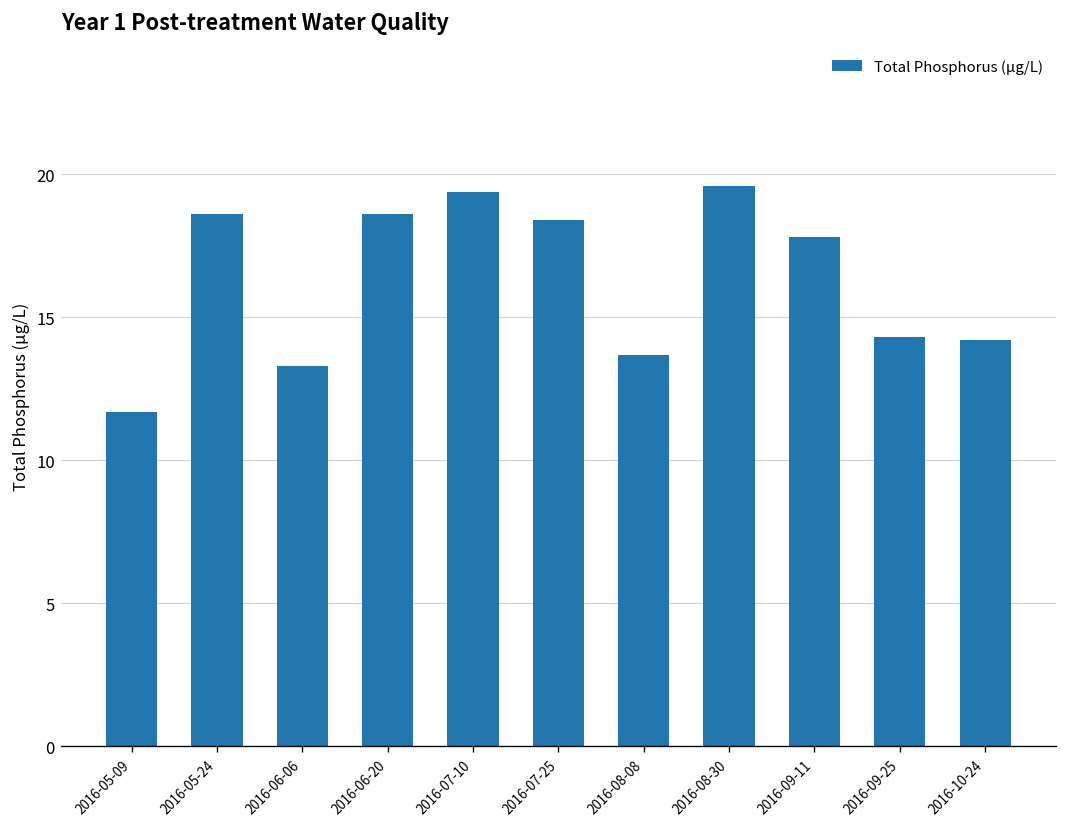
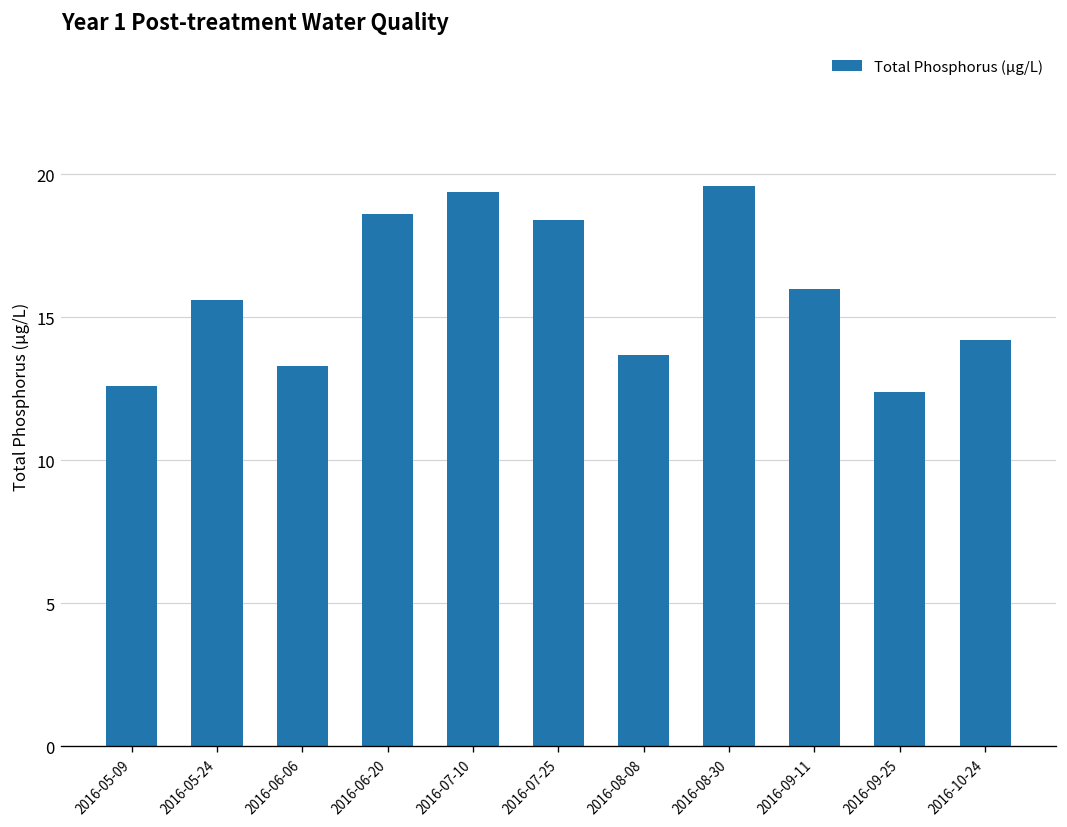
2016-05-09: 11.7 -> 12.6
2016-05-24: 18.6 -> 15.6
2016-09-11: 17.8 -> 16.0
2016-09-25: 14.3 -> 12.4
